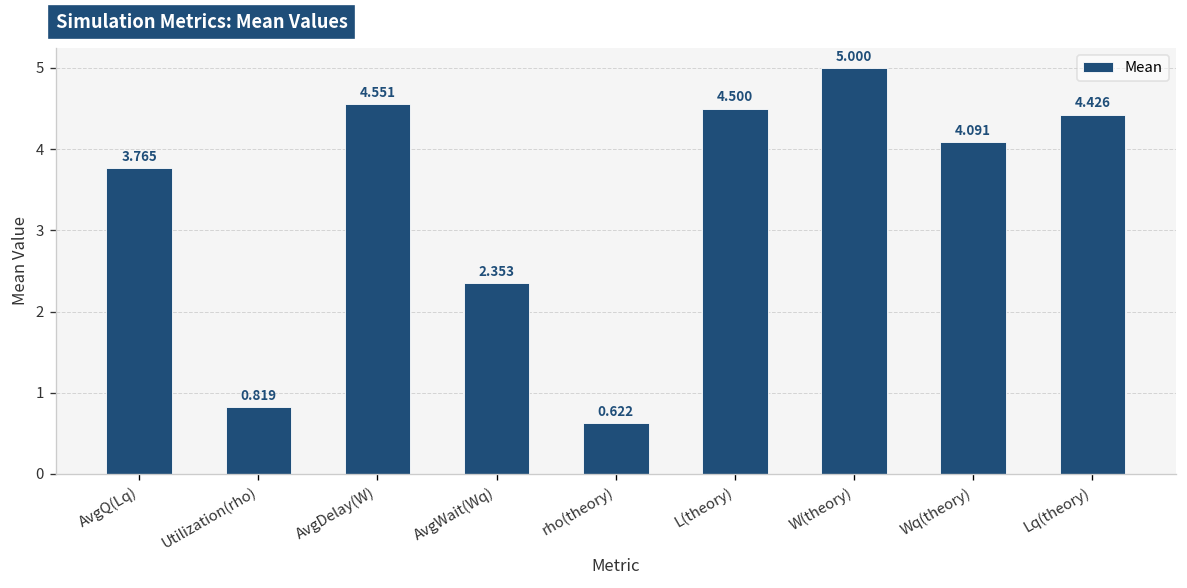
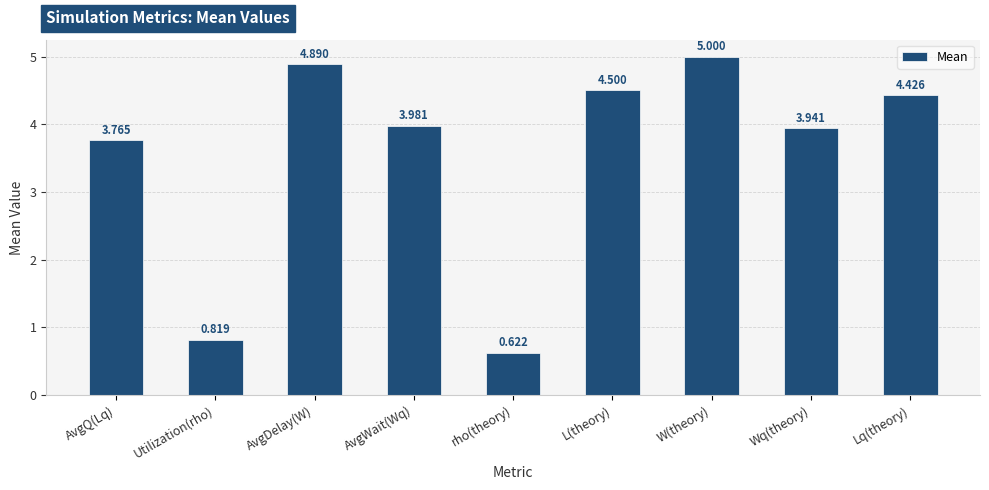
AvgDelay(W): 4.551 -> 4.890
AvgWait(Wq): 2.353 -> 3.981
Wq(theory): 4.091 -> 3.941
